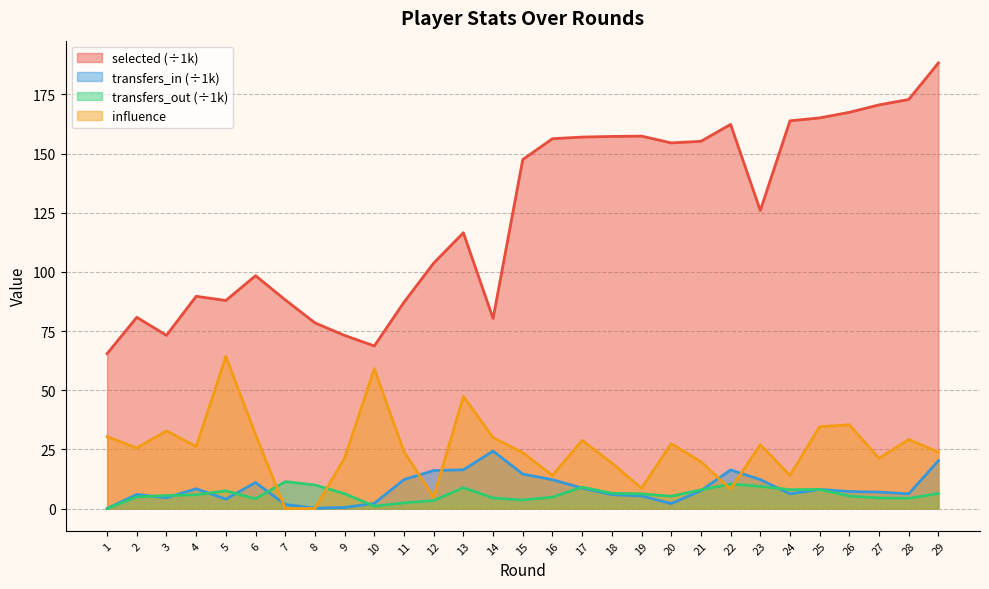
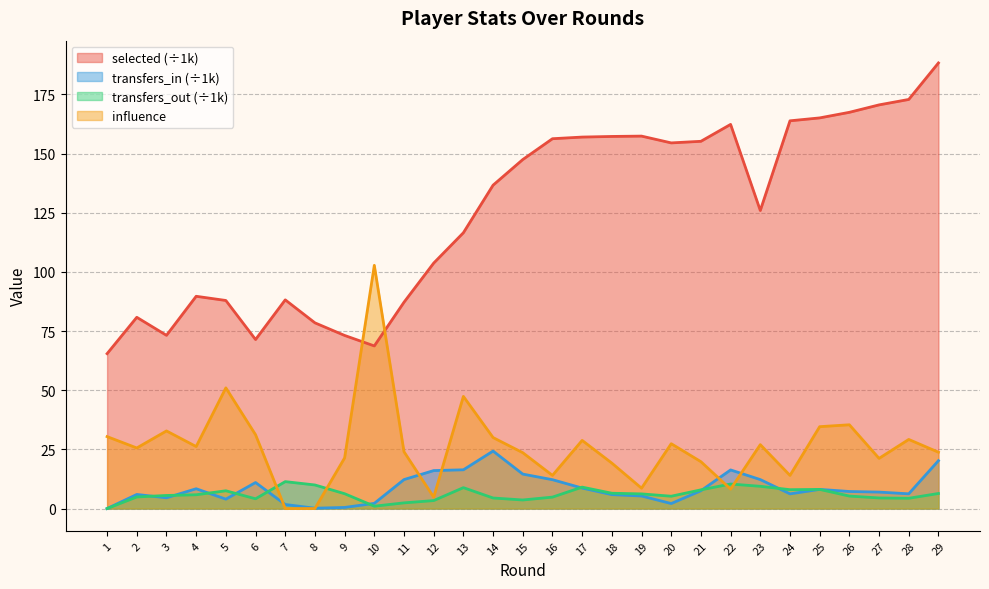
influence, 5: 64 -> 51
selected (÷1k), 6: 98 -> 71
influence, 10: 59 -> 103
selected (÷1k), 14: 80 -> 137
